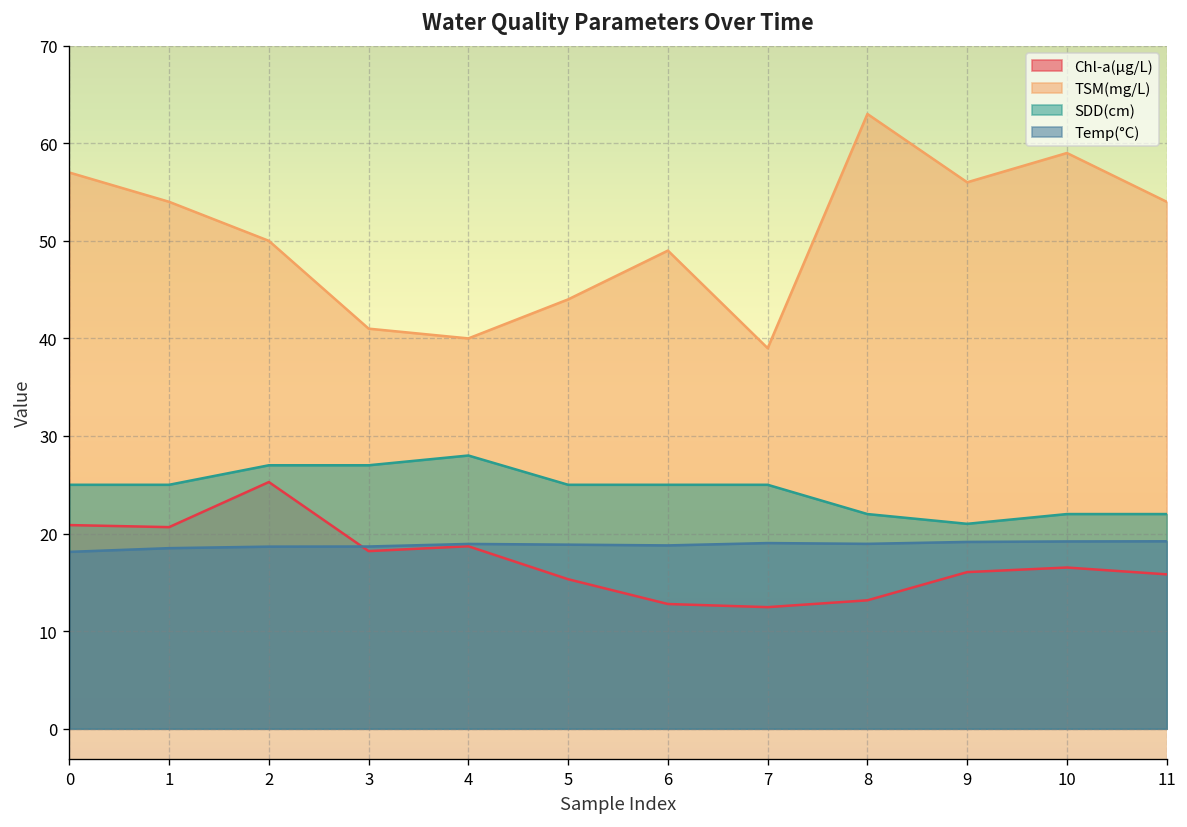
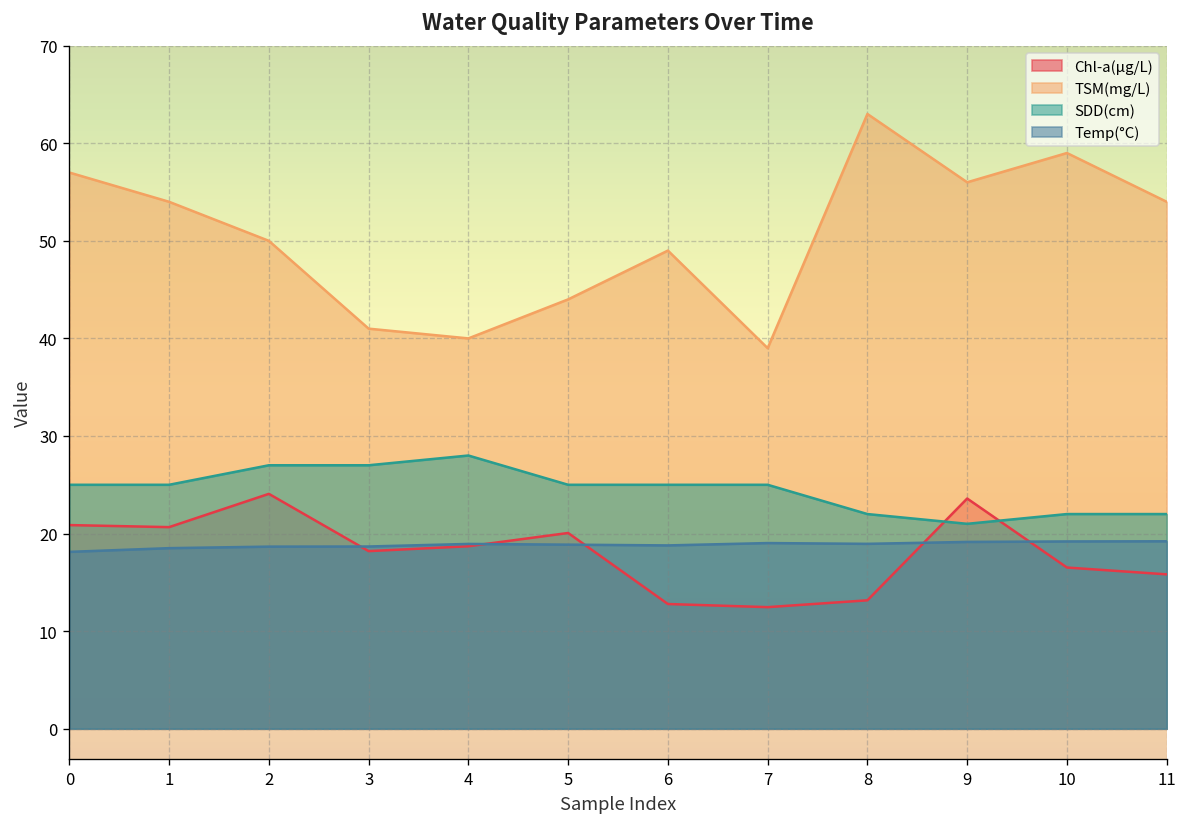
Chl-a(μg/L), 2: 25 -> 24
Chl-a(μg/L), 5: 15 -> 20
Chl-a(μg/L), 9: 16 -> 24
